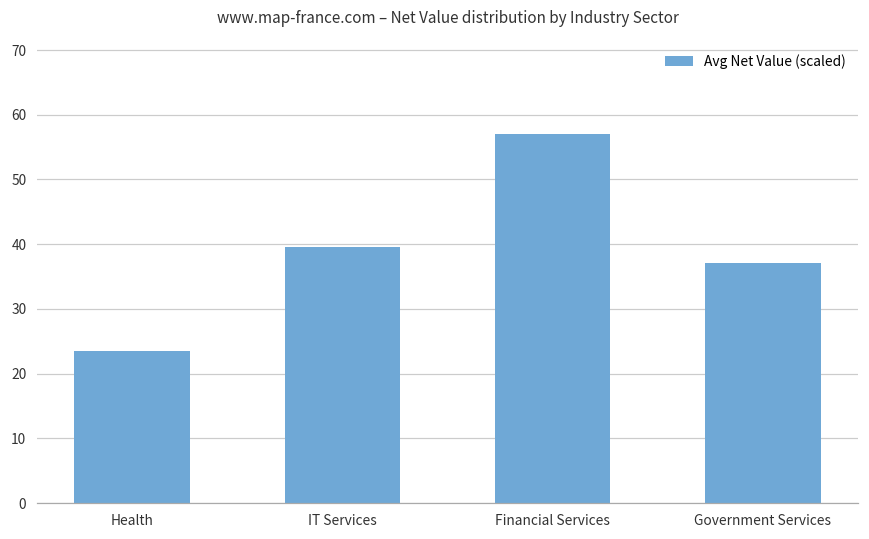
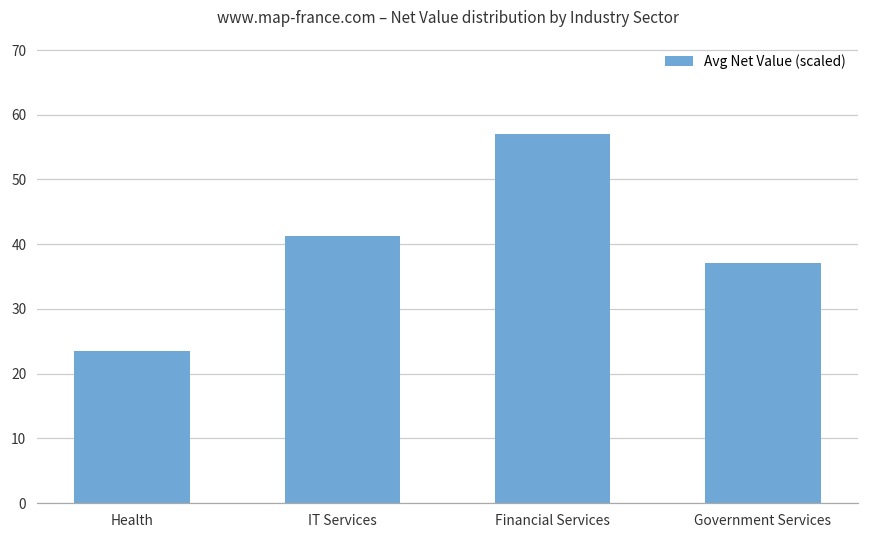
IT Services: 40 -> 41
